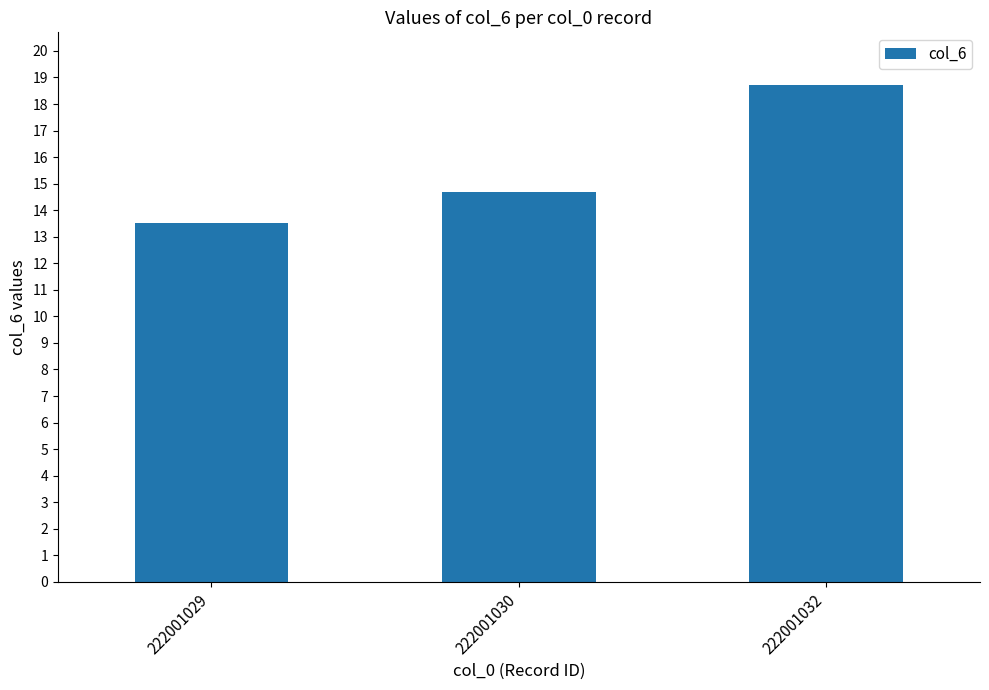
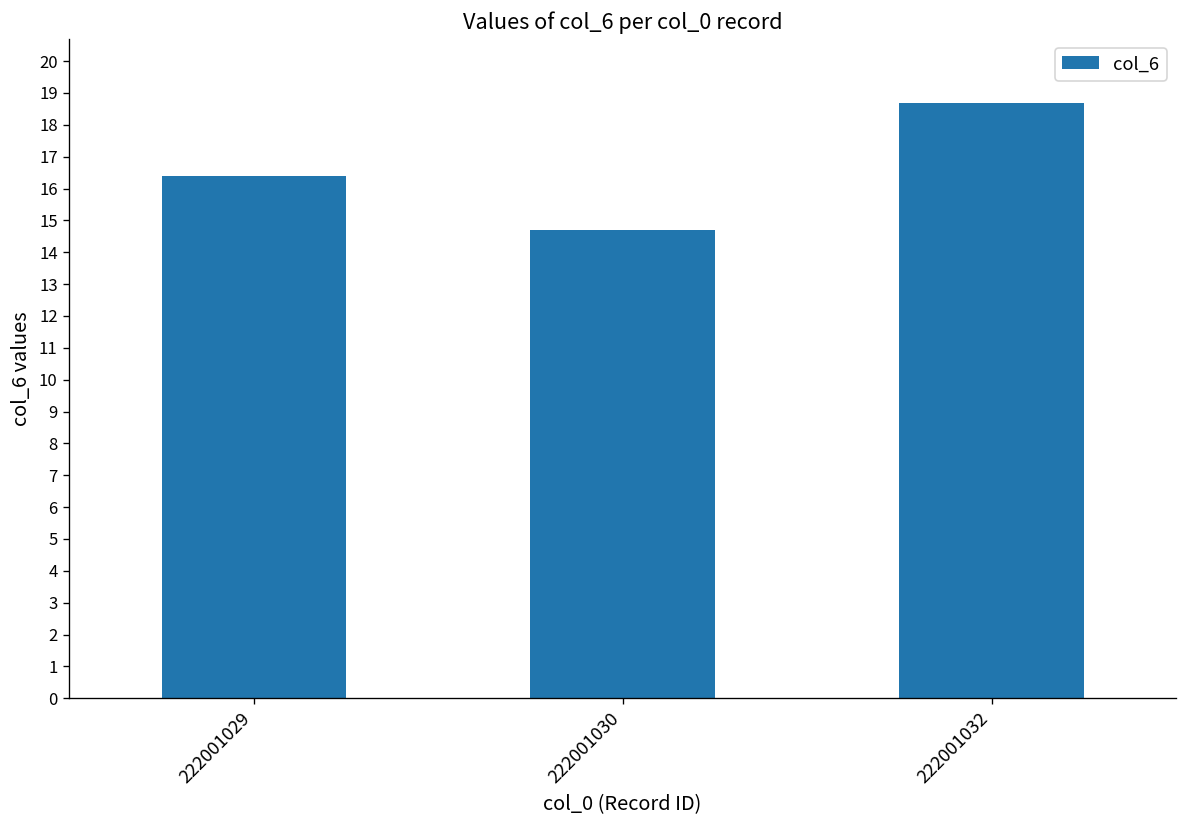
222001029: 13.5 -> 16.4
